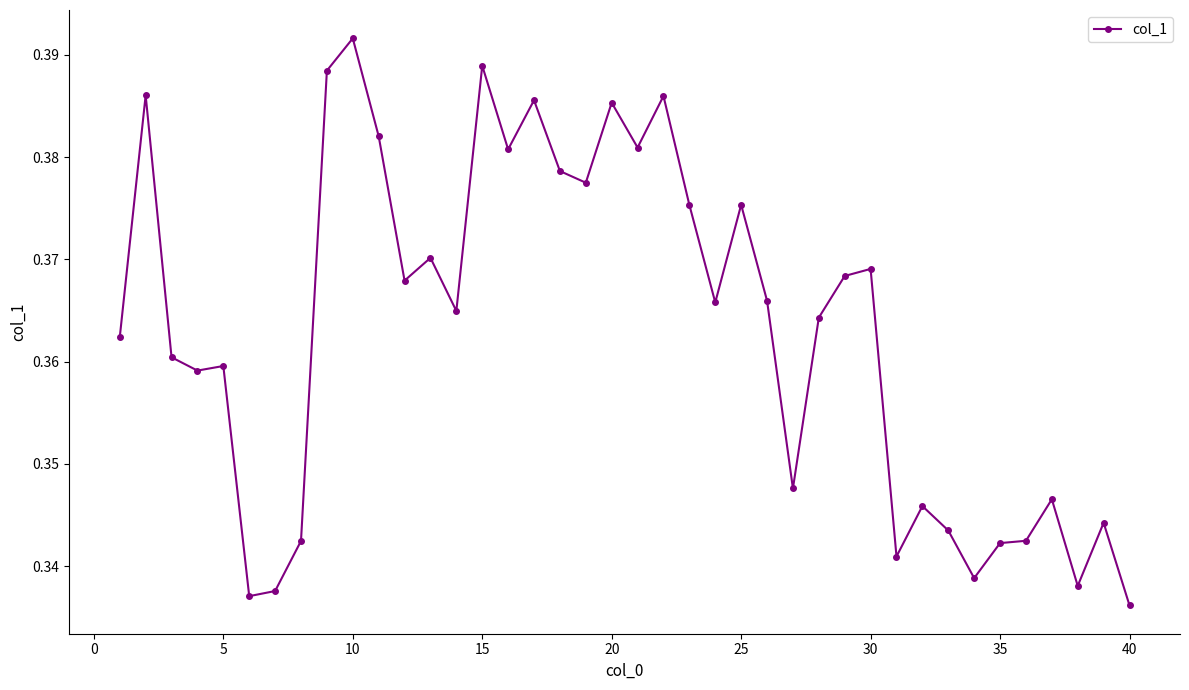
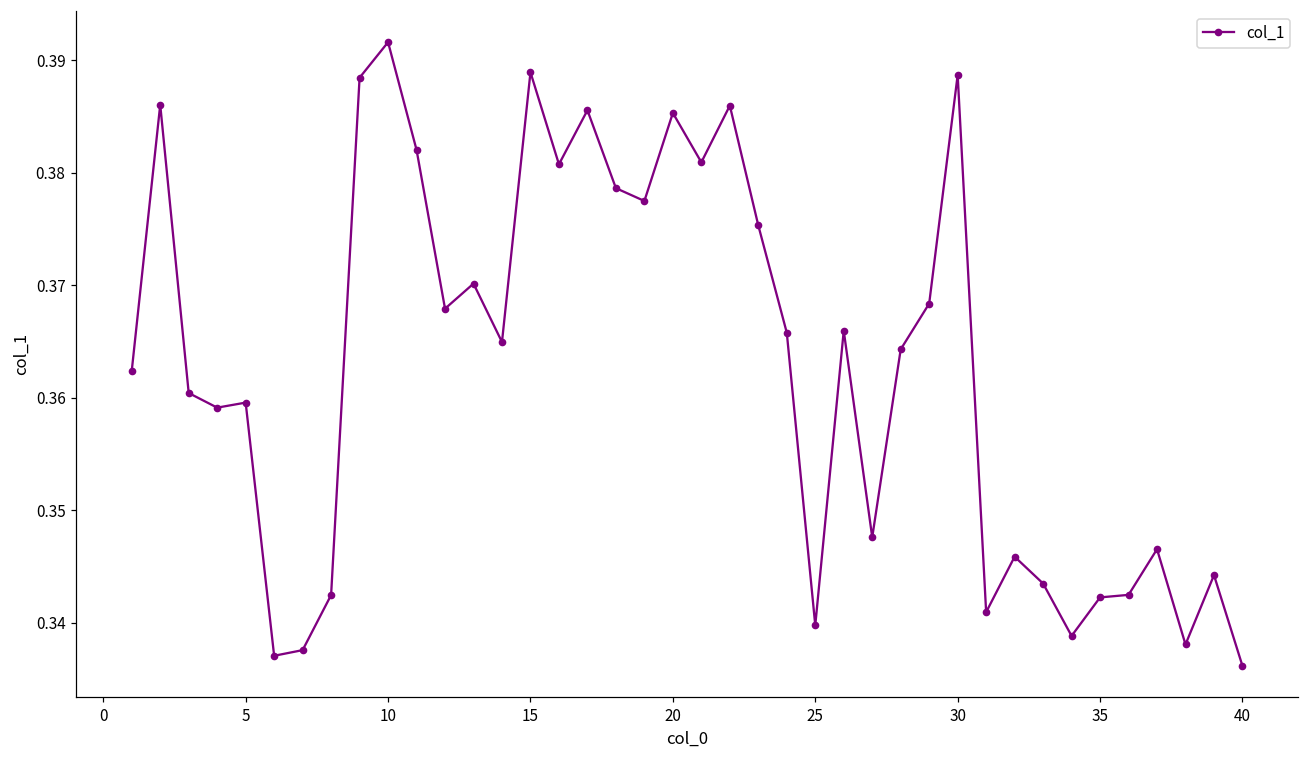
25: 0.3753 -> 0.3398
30: 0.3691 -> 0.3887
